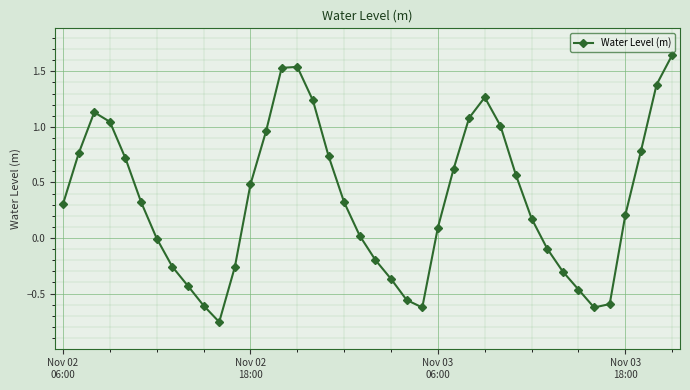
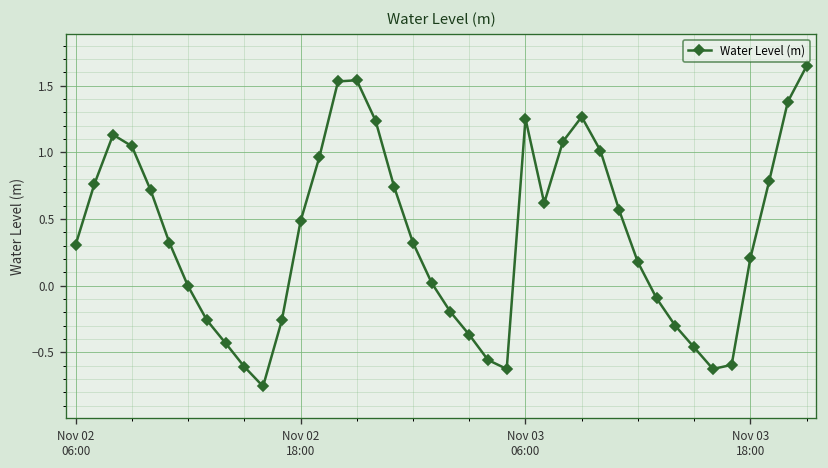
Nov 03 06:00: 0.09 -> 1.25
